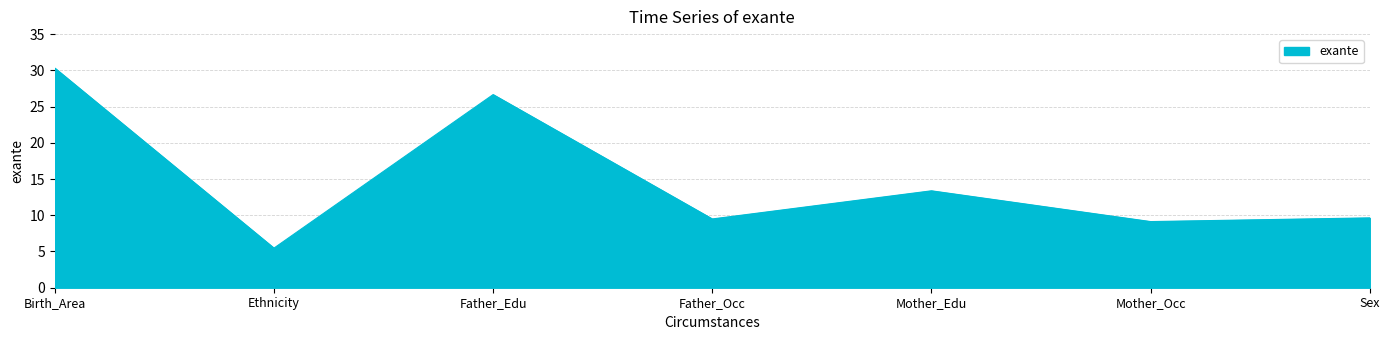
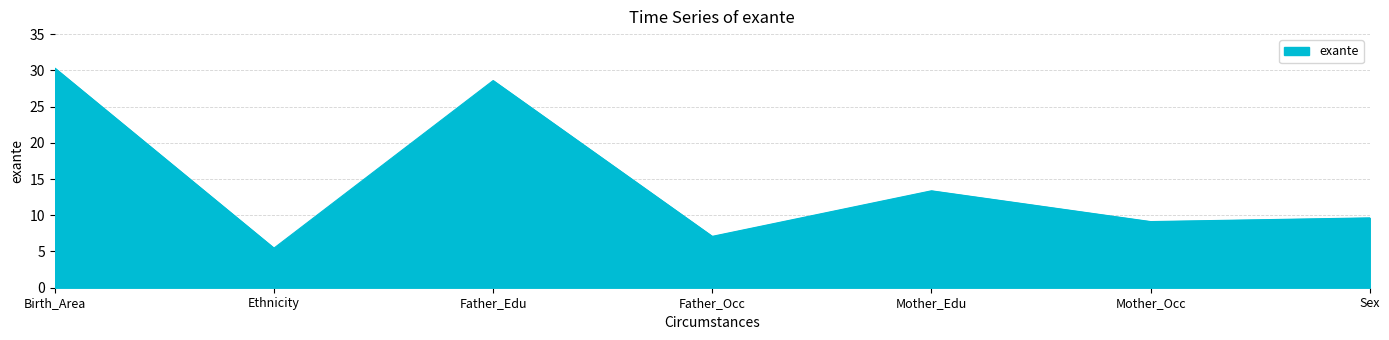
Father_Edu: 27 -> 29
Father_Occ: 9 -> 7
